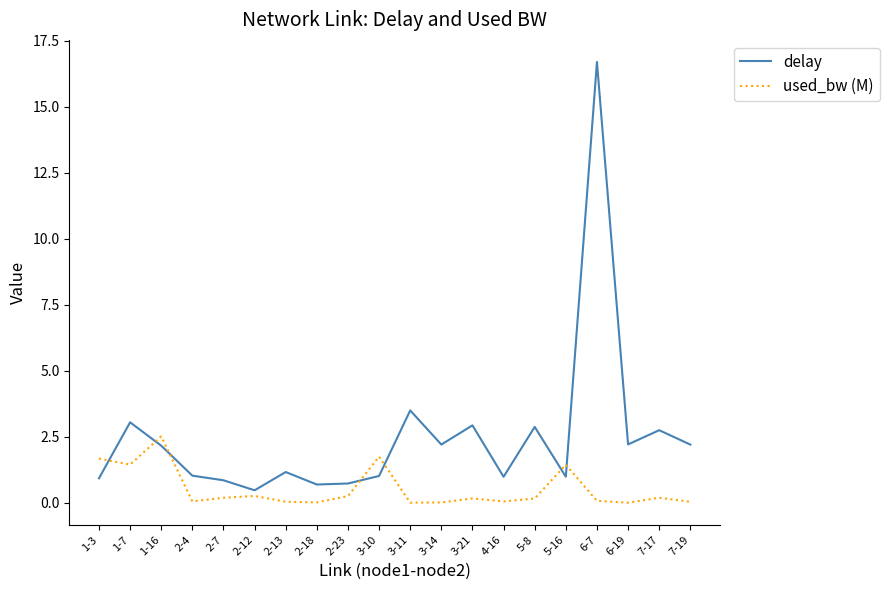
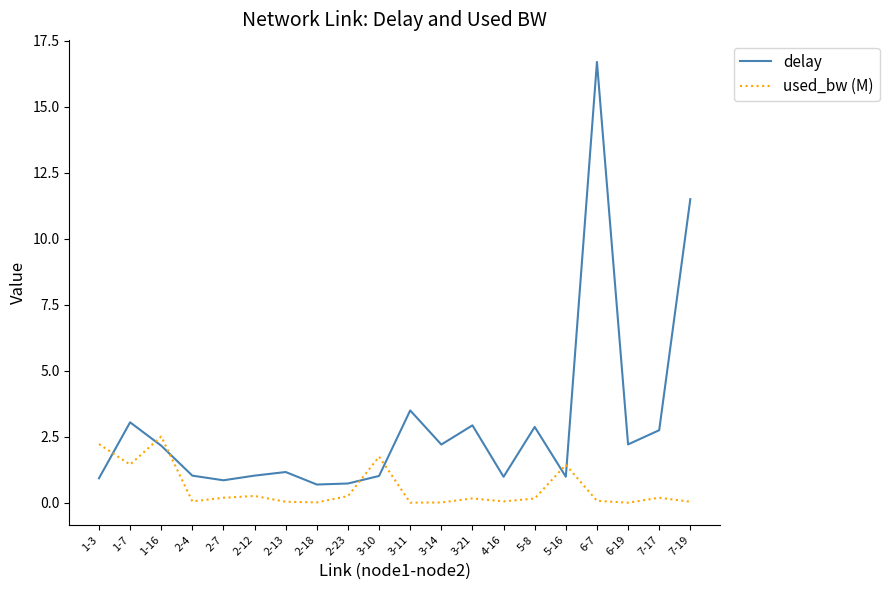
used_bw (M), 1-3: 1.7 -> 2.2
delay, 2-12: 0.5 -> 1.0
delay, 7-19: 2.2 -> 11.5
